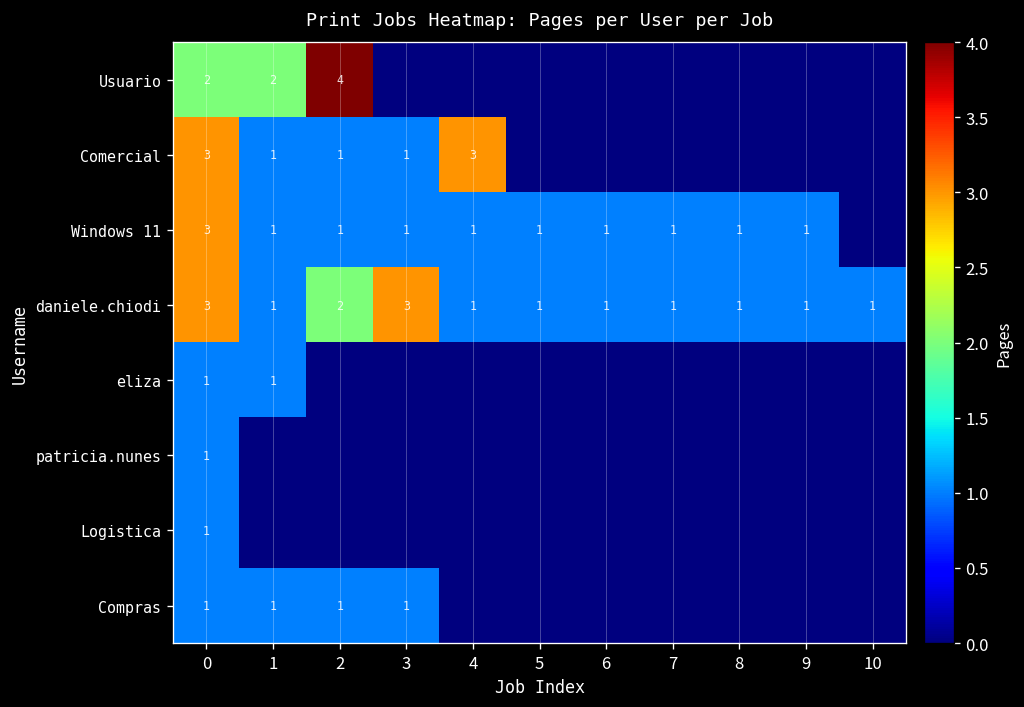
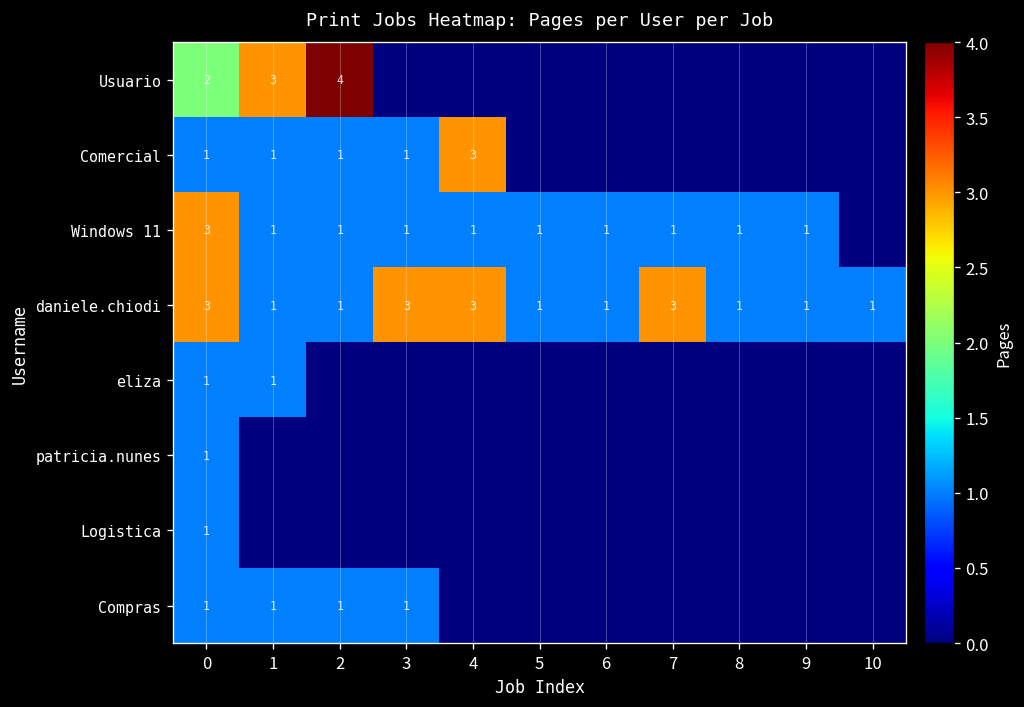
Usuario, 1: 2 -> 3
Comercial, 0: 3 -> 1
daniele.chiodi, 2: 2 -> 1
daniele.chiodi, 4: 1 -> 3
daniele.chiodi, 7: 1 -> 3
